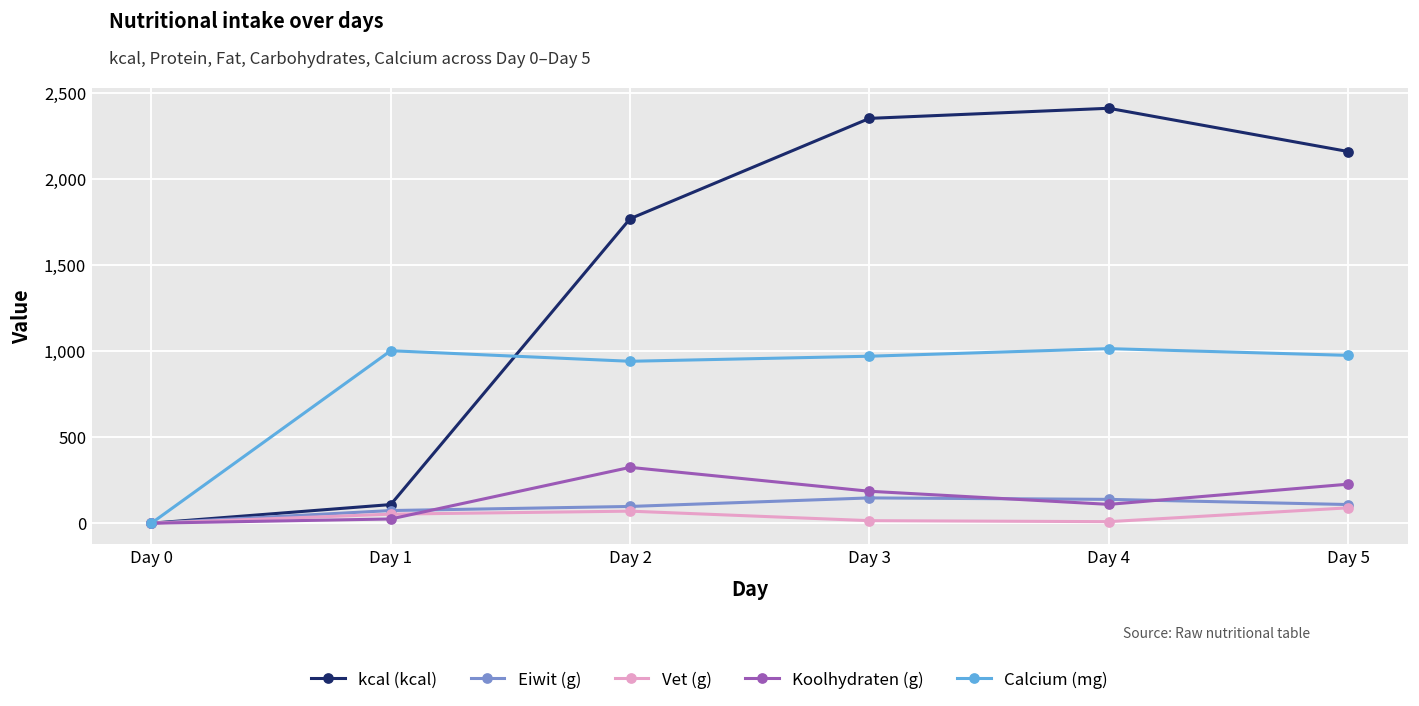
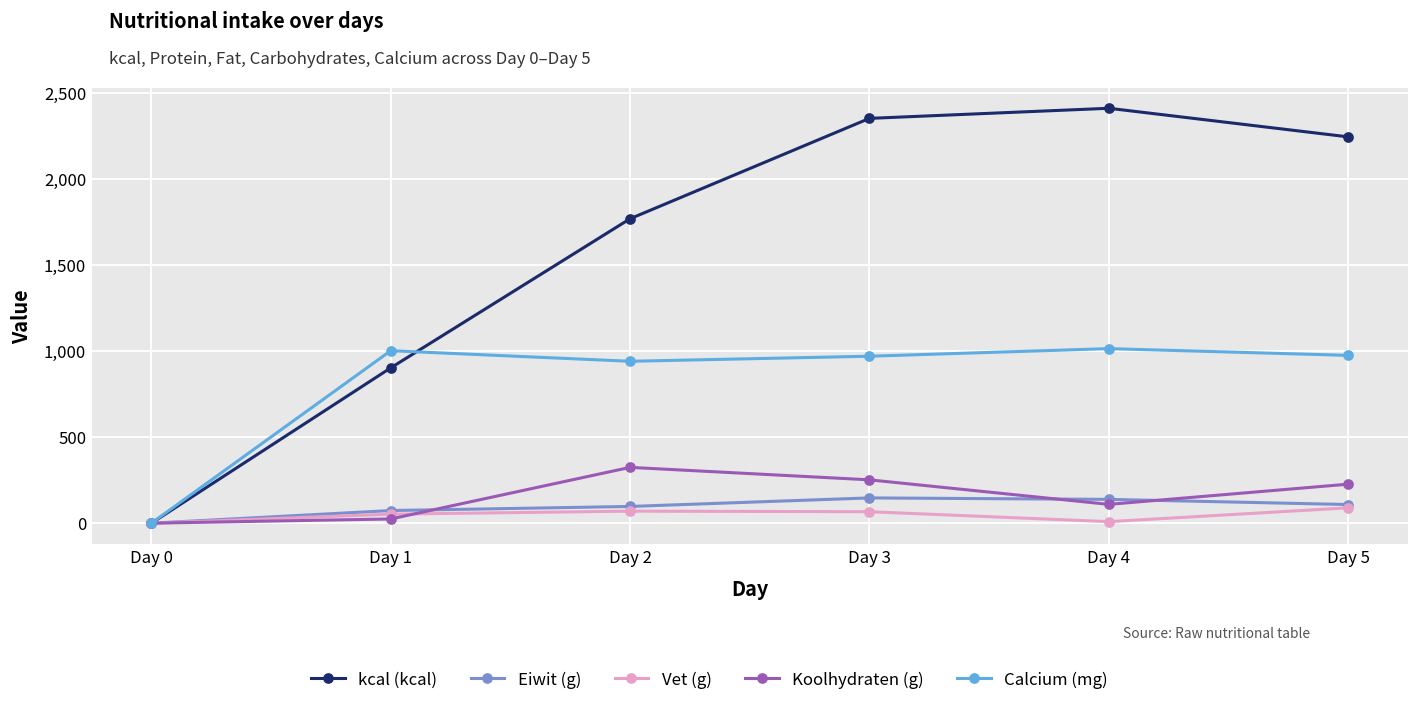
kcal (kcal), Day 1: 110 -> 900
Vet (g), Day 3: 10 -> 70
Koolhydraten (g), Day 3: 190 -> 250
kcal (kcal), Day 5: 2,160 -> 2,240
